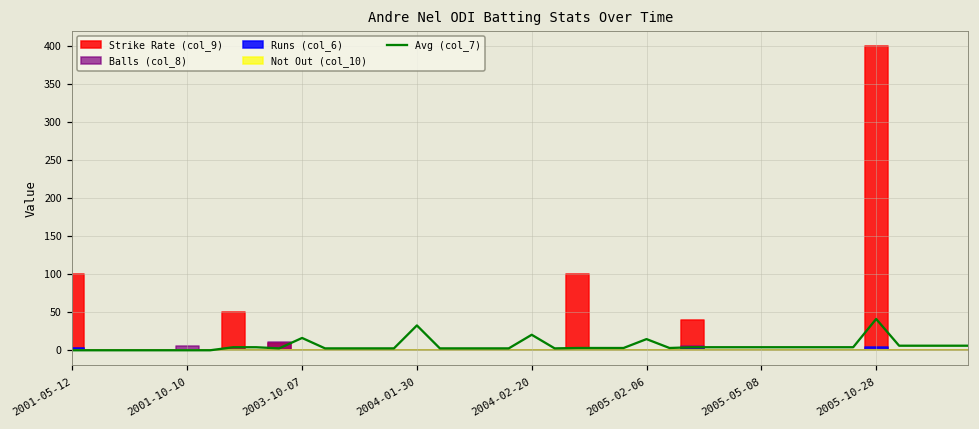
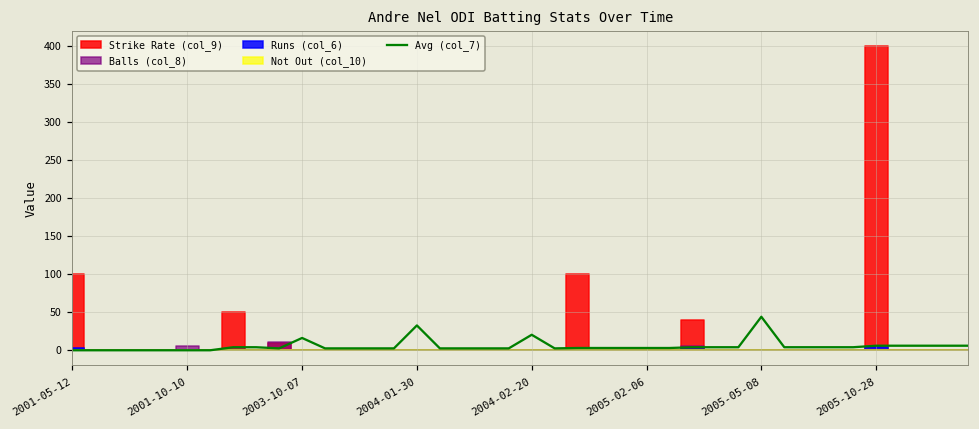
Avg (col_7), 2005-02-06: 10 -> 0
Avg (col_7), 2005-05-08: 0 -> 40
Avg (col_7), 2005-10-28: 40 -> 10
